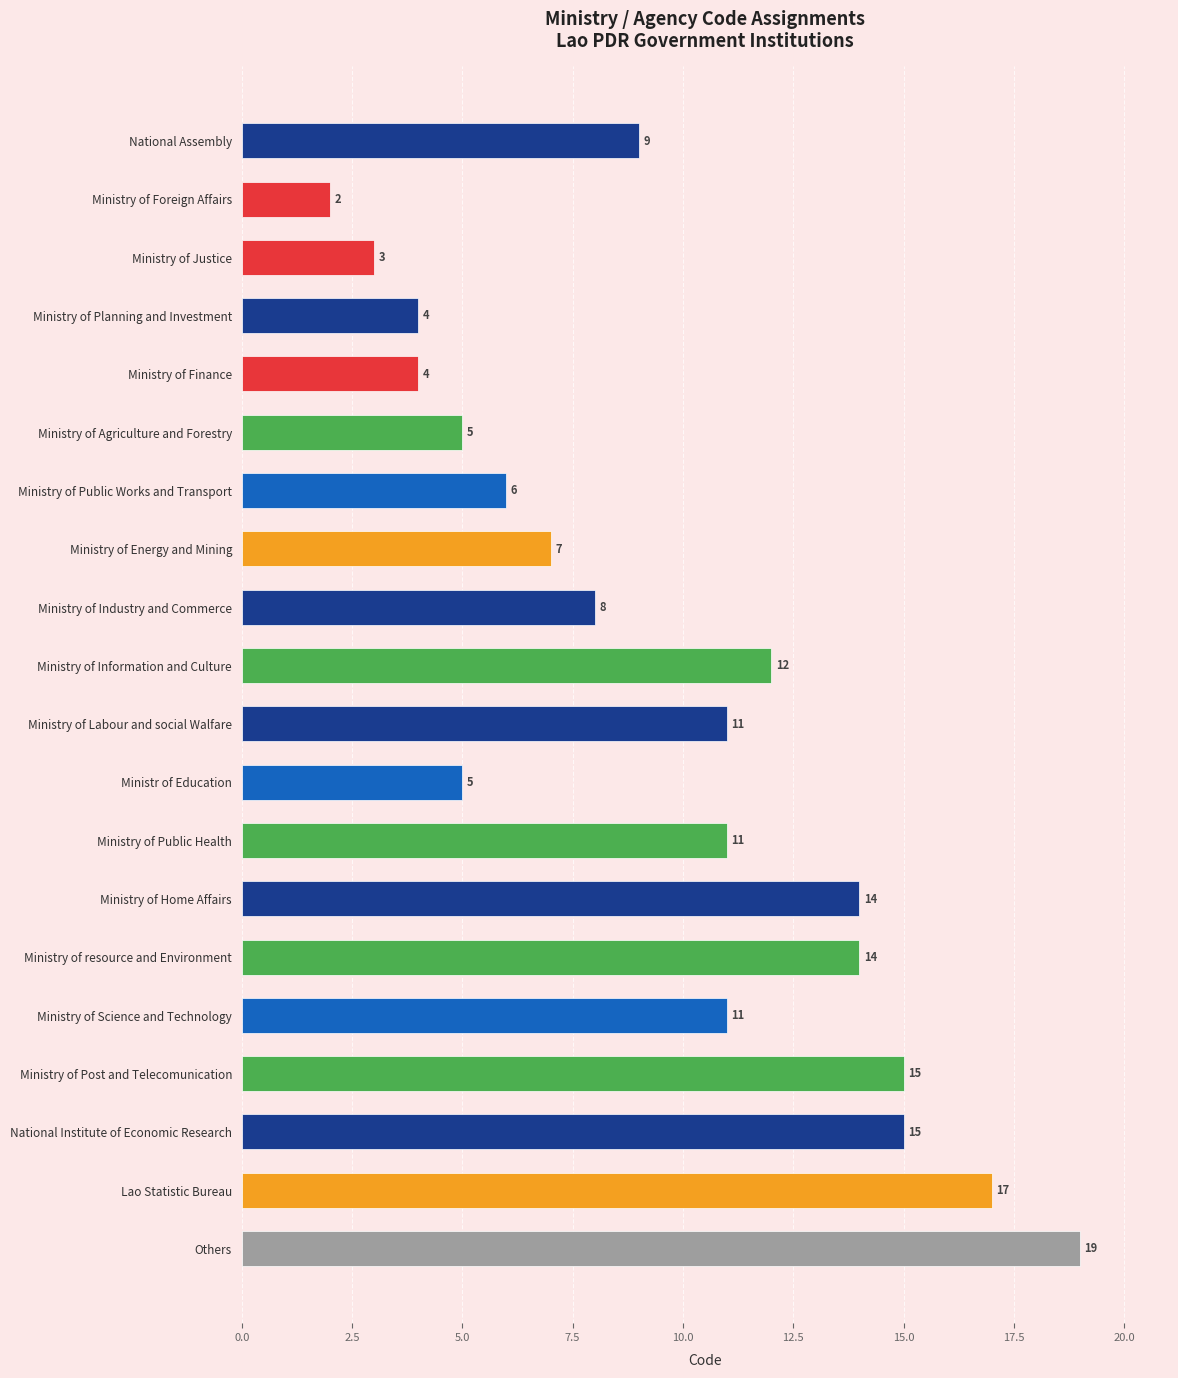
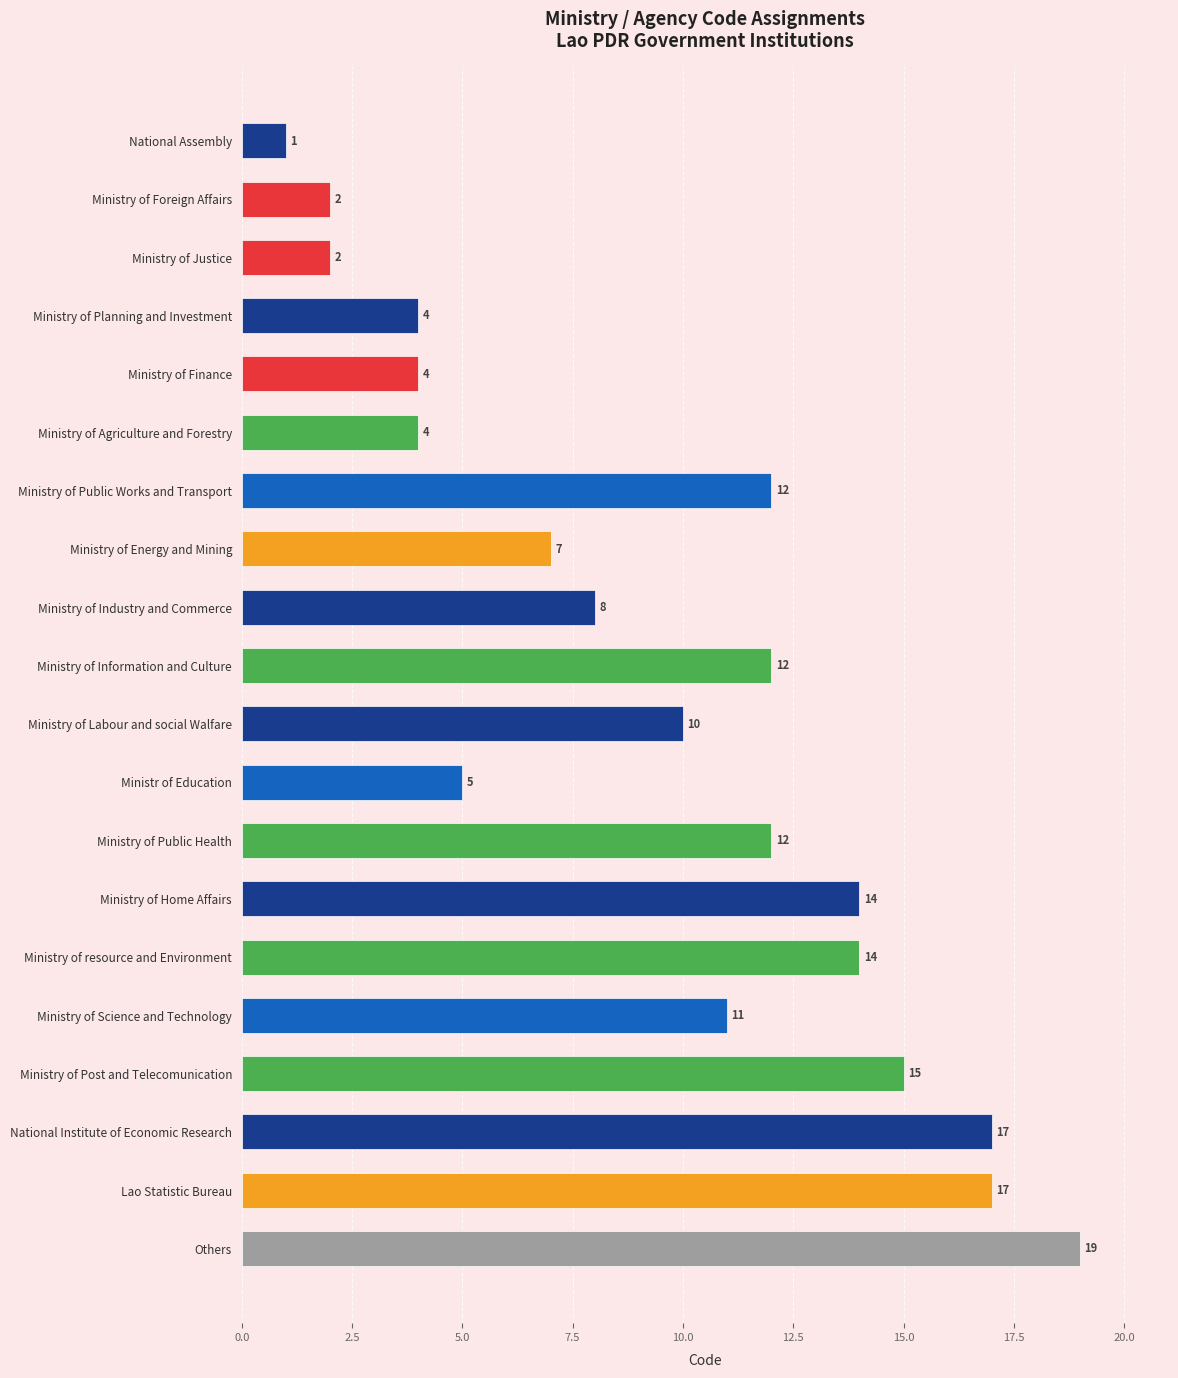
National Assembly: 9 -> 1
Ministry of Justice: 3 -> 2
Ministry of Agriculture and Forestry: 5 -> 4
Ministry of Public Works and Transport: 6 -> 12
Ministry of Labour and social Walfare: 11 -> 10
Ministry of Public Health: 11 -> 12
National Institute of Economic Research: 15 -> 17
